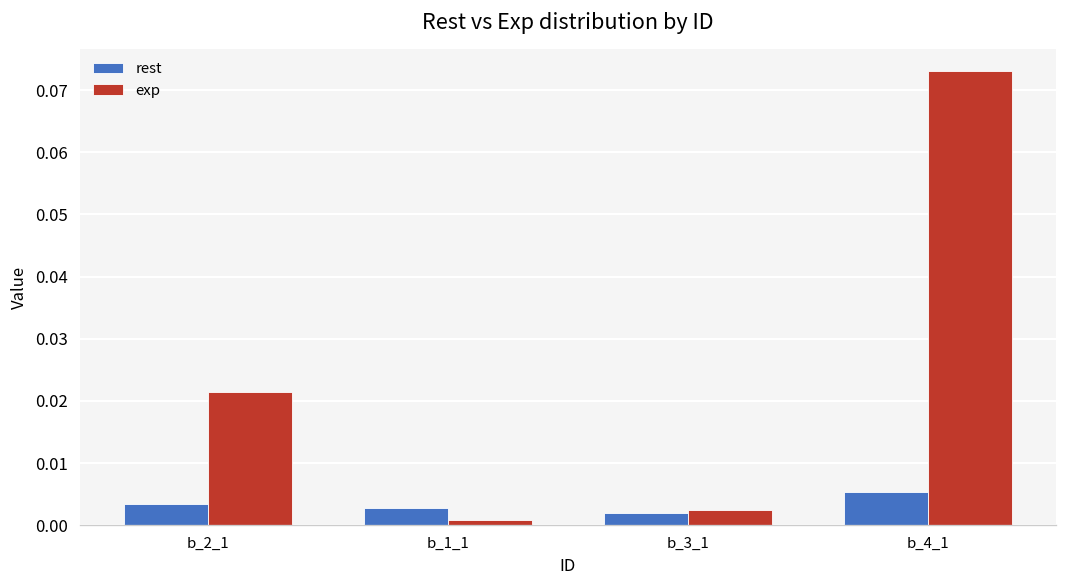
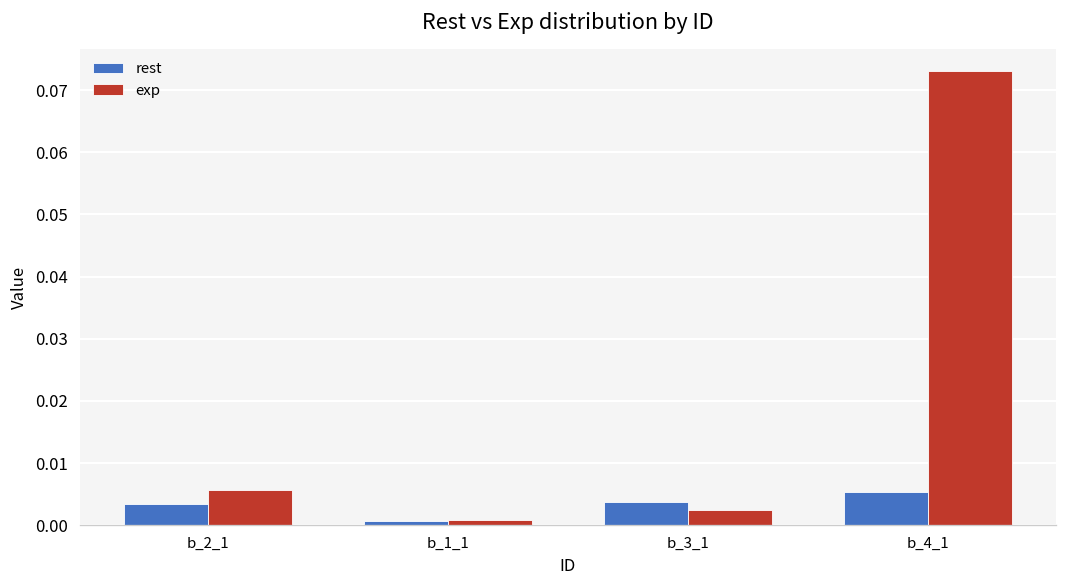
exp, b_2_1: 0.021 -> 0.006
rest, b_1_1: 0.003 -> 0.001
rest, b_3_1: 0.002 -> 0.004
